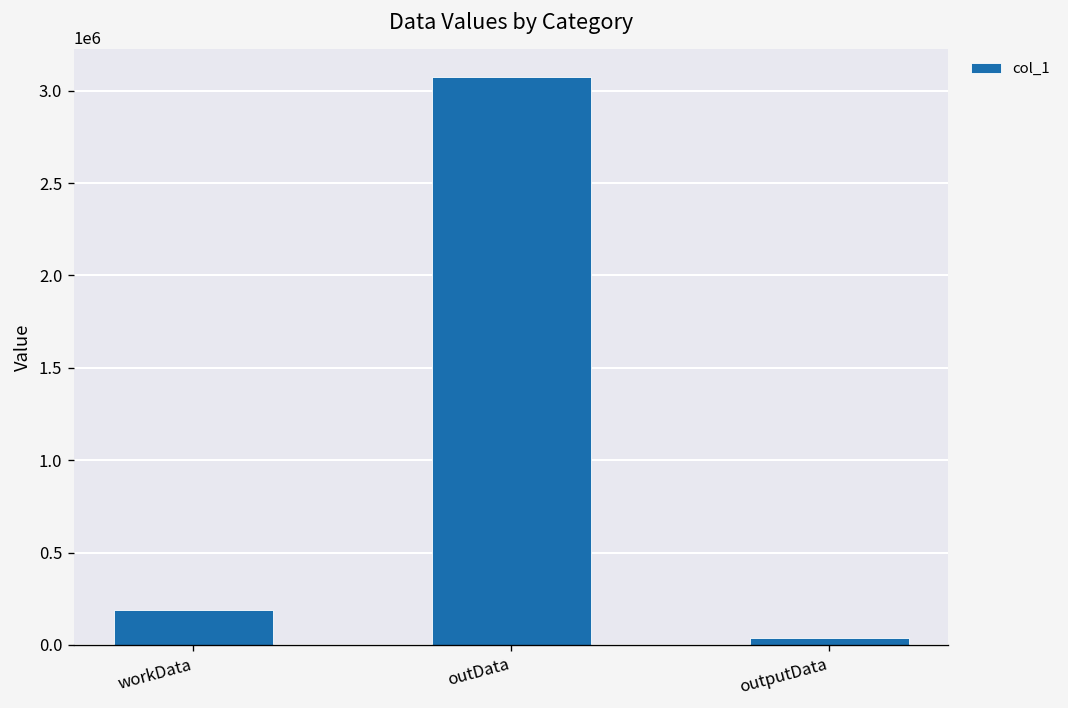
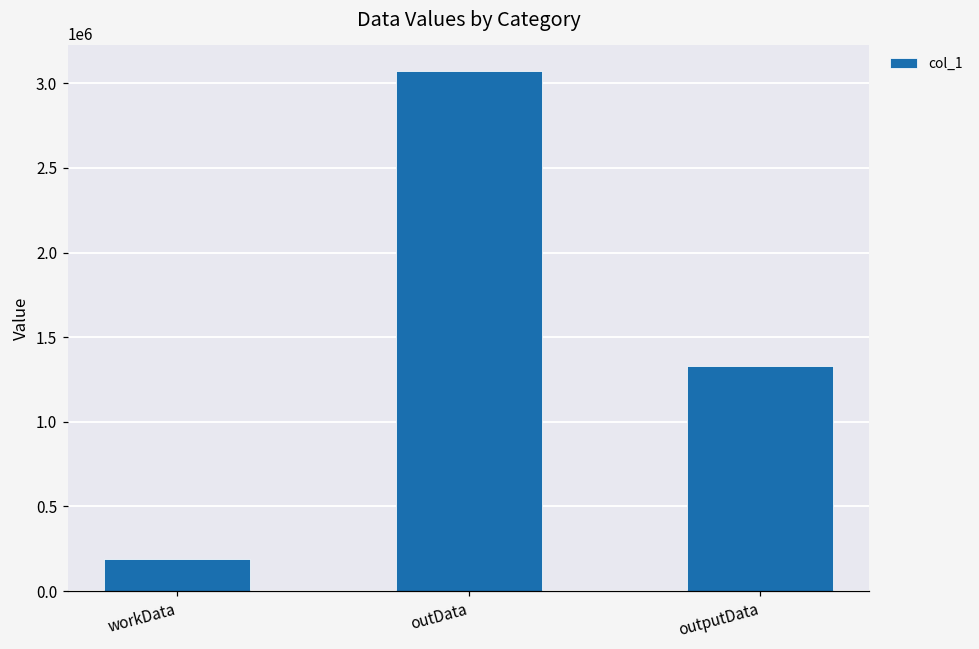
outputData: 40000 -> 1330000
